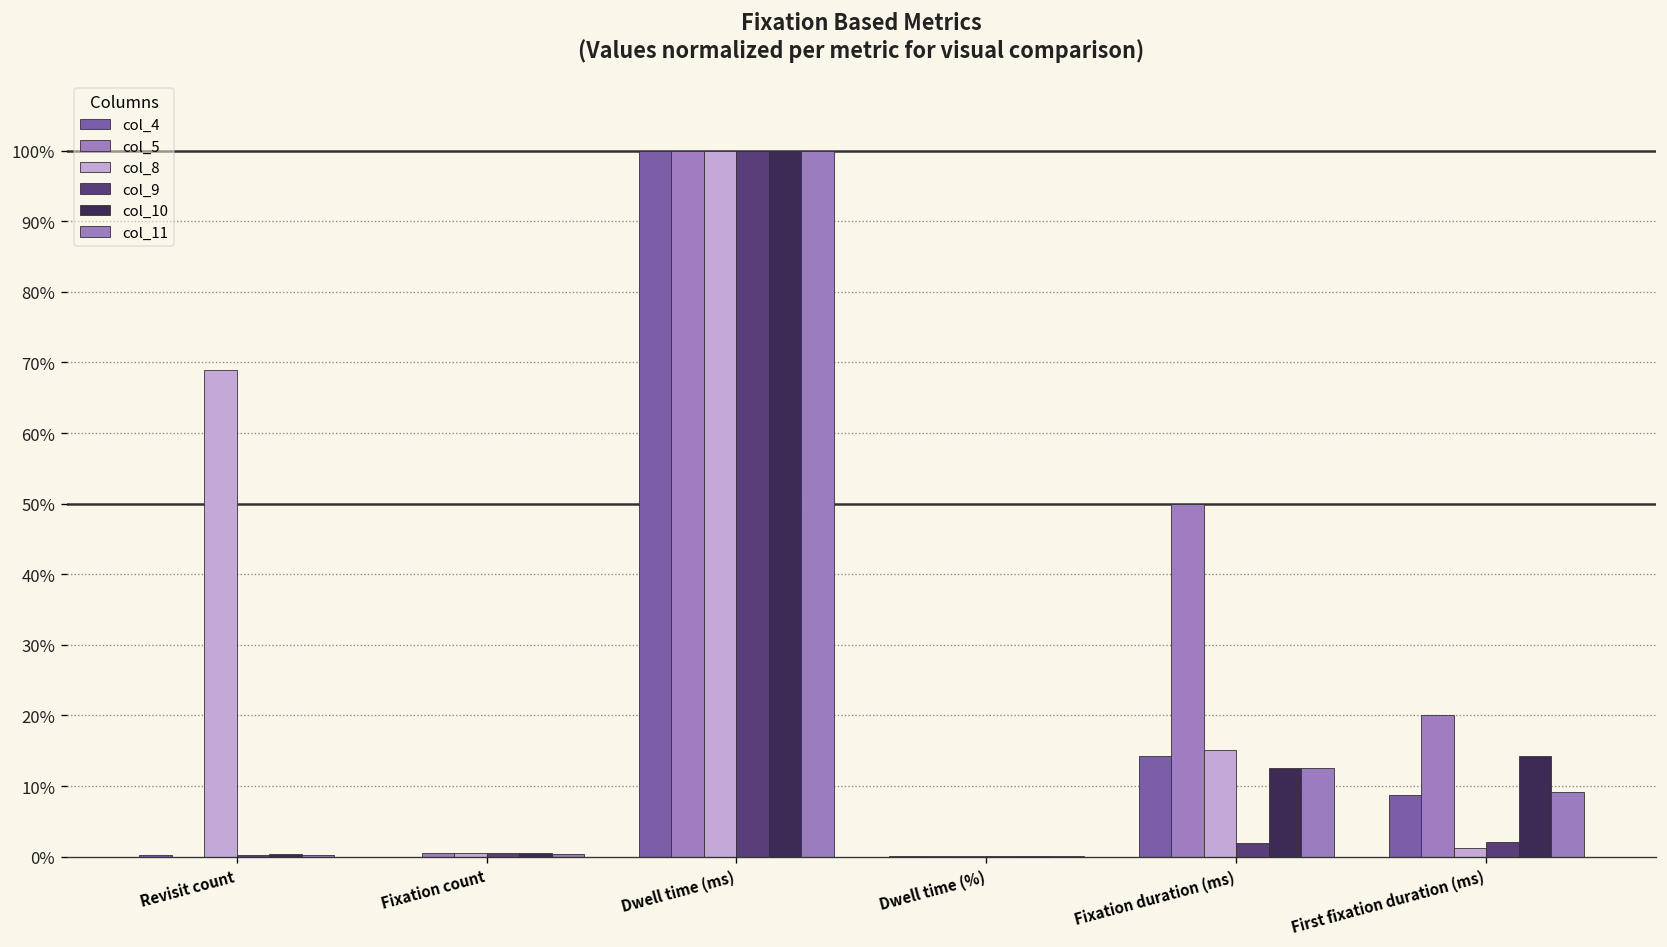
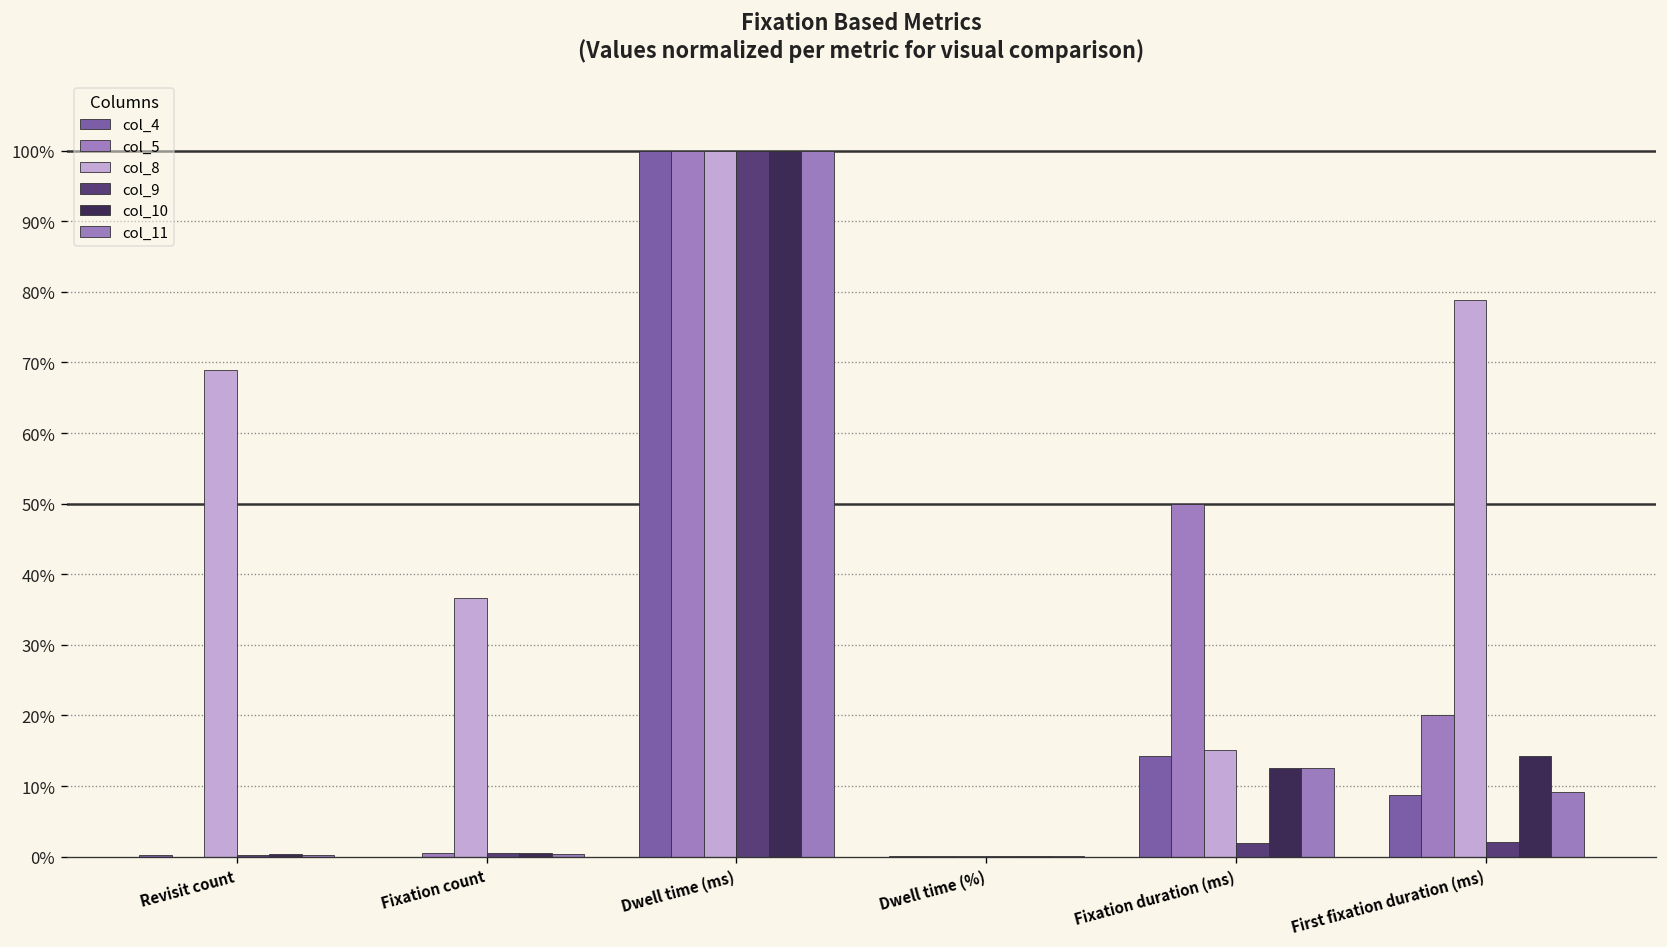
col_8, Fixation count: 1% -> 37%
col_8, First fixation duration (ms): 1% -> 79%
